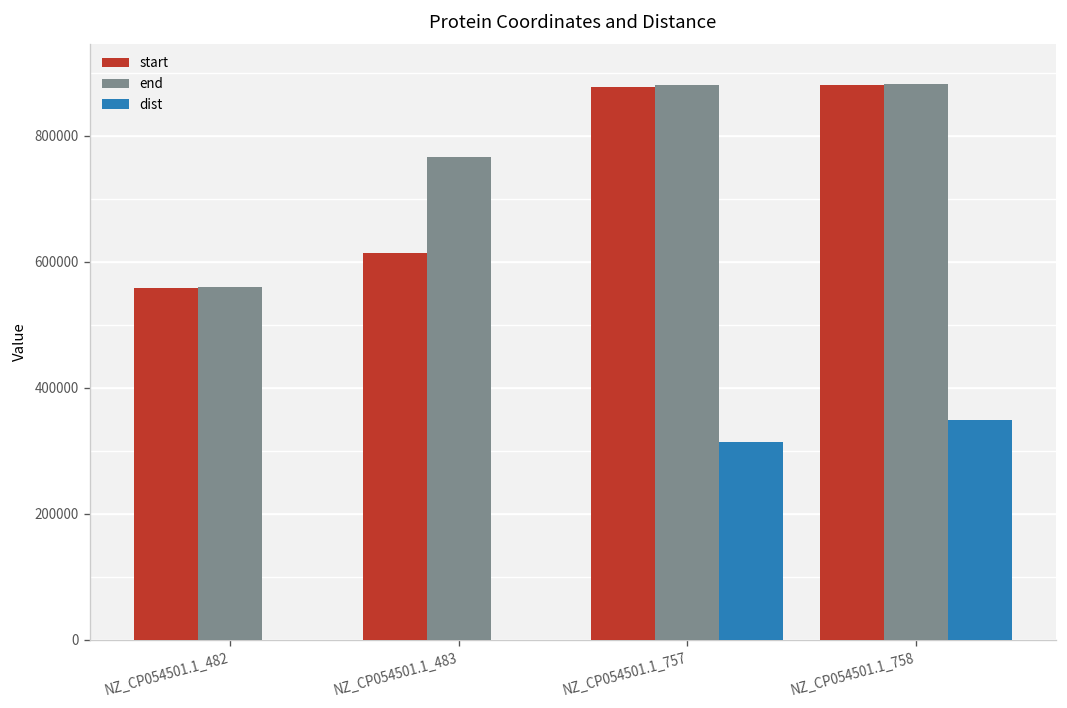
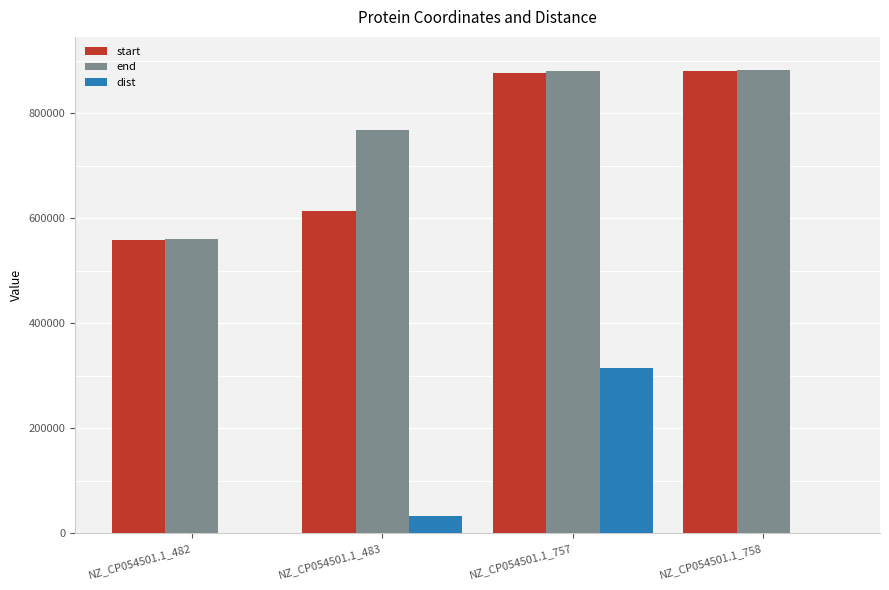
dist, NZ_CP054501.1_483: 0 -> 30000
dist, NZ_CP054501.1_758: 350000 -> 0
